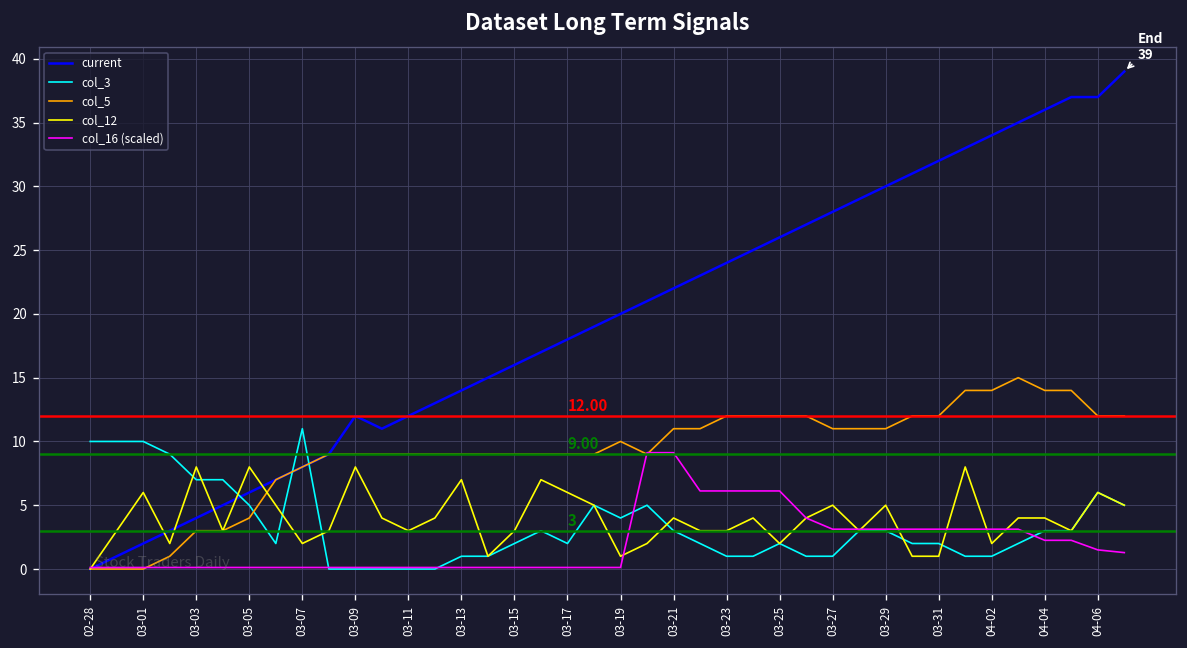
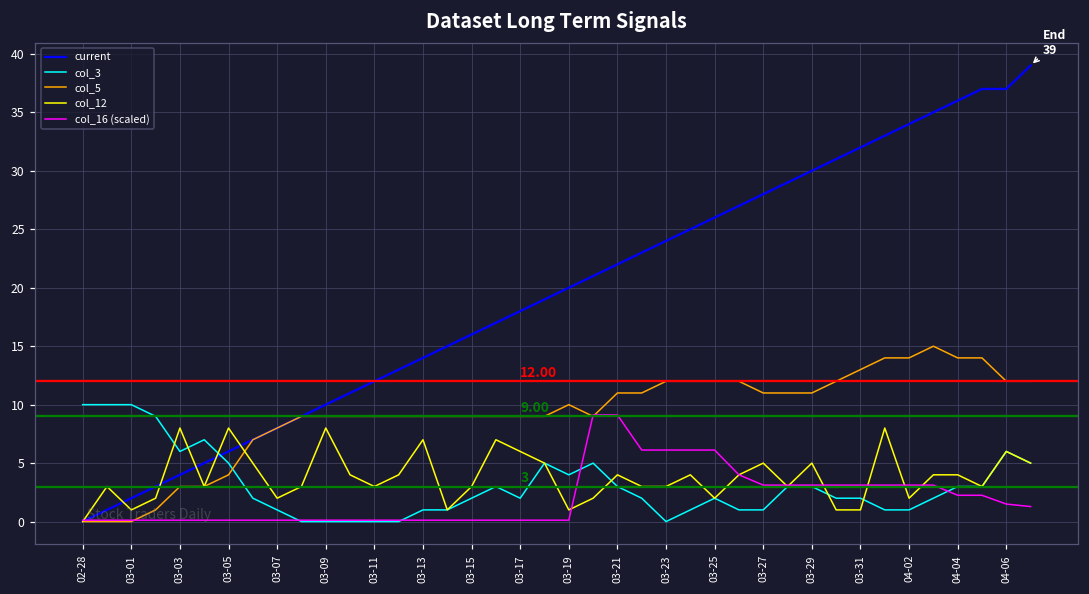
col_12, 03-01: 6 -> 1
col_3, 03-03: 7 -> 6
col_3, 03-07: 11 -> 1
current, 03-09: 12 -> 10
col_3, 03-23: 1 -> 0
col_5, 03-31: 12 -> 13
